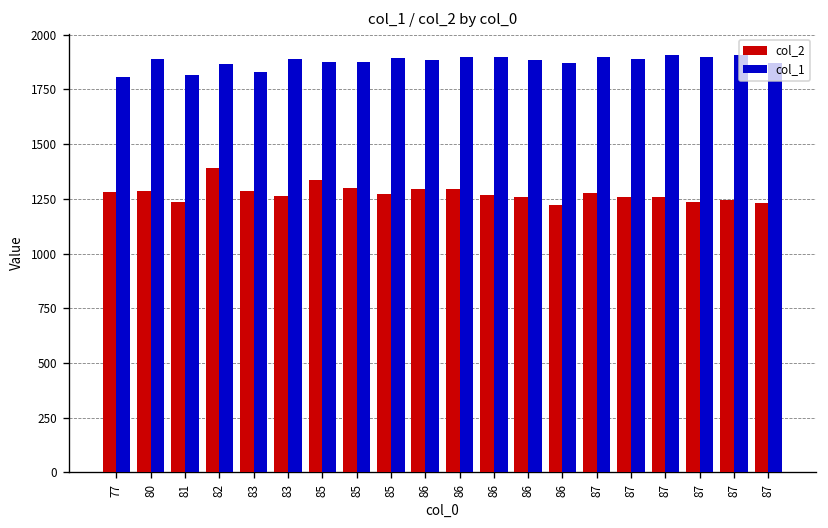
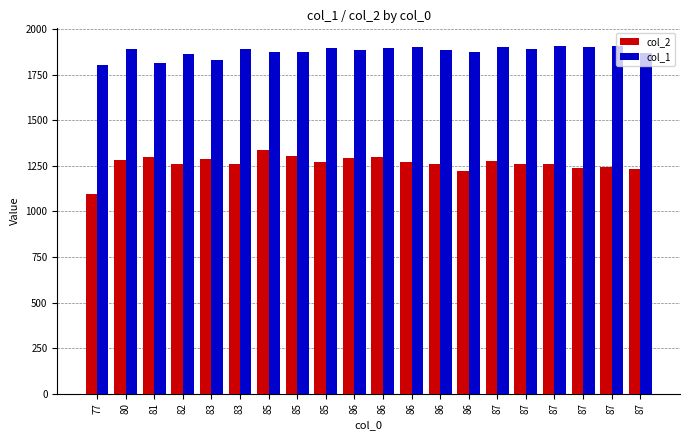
col_2, 77: 1280 -> 1100
col_2, 81: 1240 -> 1300
col_2, 82: 1390 -> 1260
